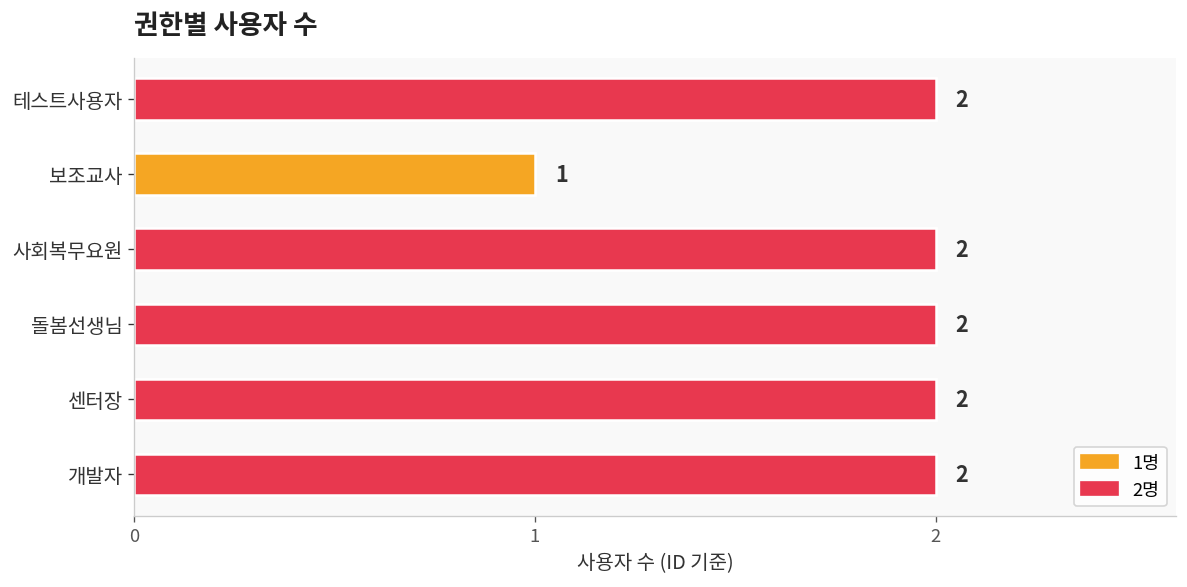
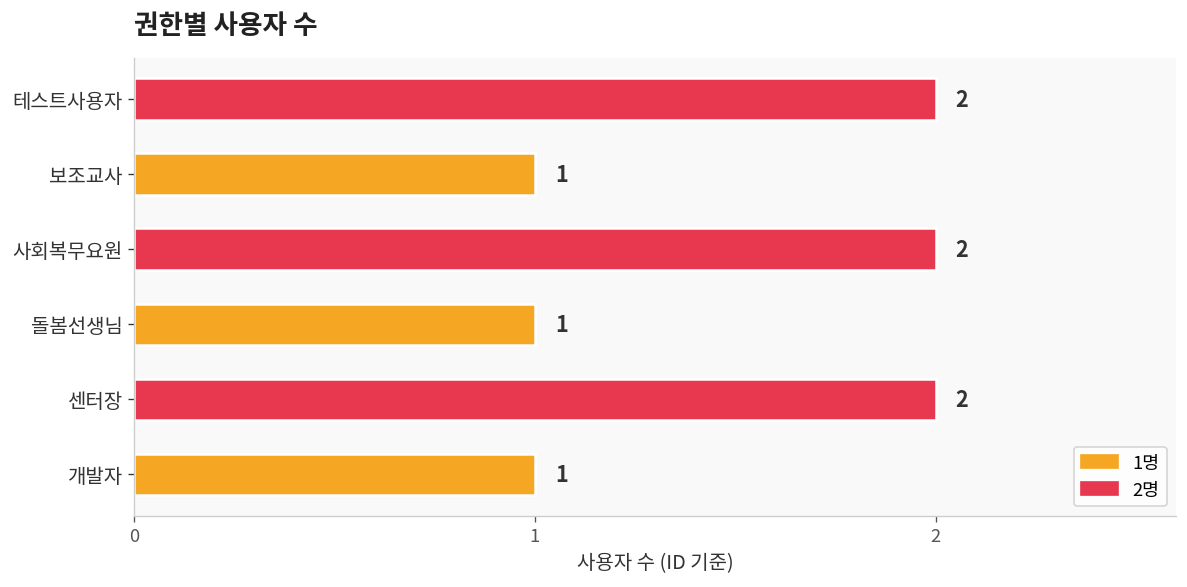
돌봄선생님: 2 -> 1
개발자: 2 -> 1
